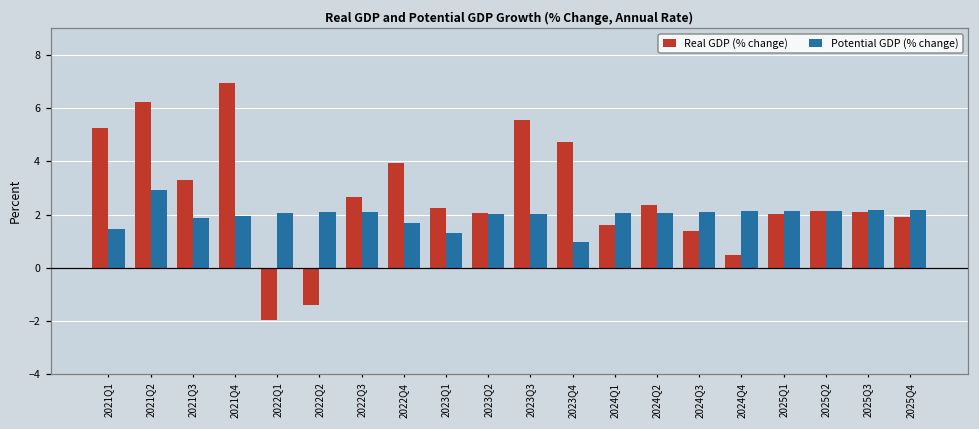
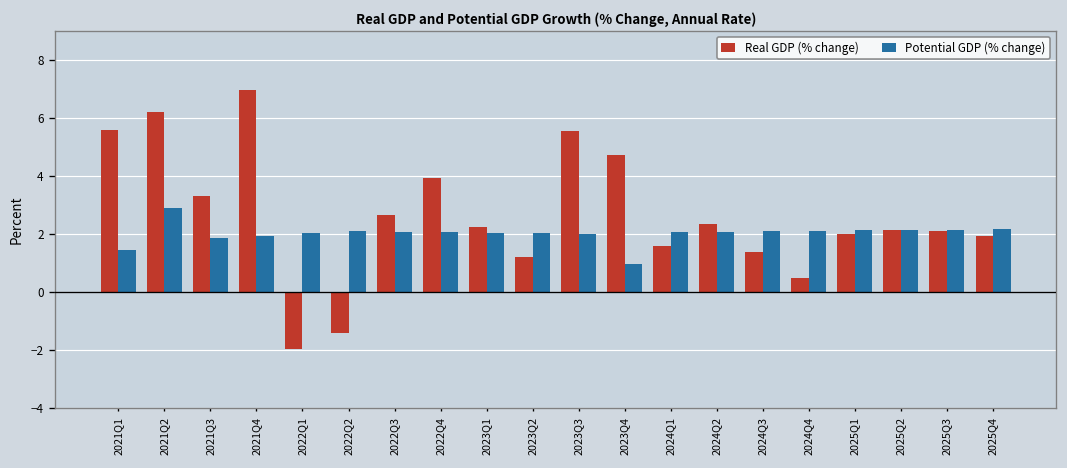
Real GDP (% change), 2021Q1: 5.2 -> 5.6
Potential GDP (% change), 2022Q4: 1.7 -> 2.1
Potential GDP (% change), 2023Q1: 1.3 -> 2.0
Real GDP (% change), 2023Q2: 2.1 -> 1.2
